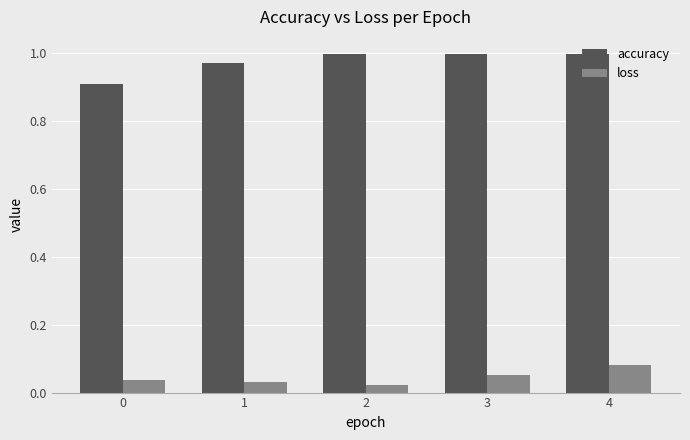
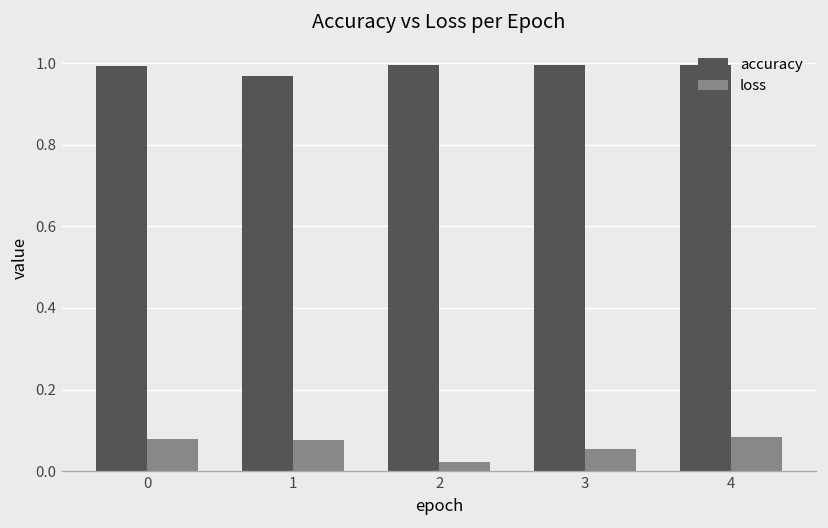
accuracy, 0: 0.91 -> 0.99
loss, 0: 0.04 -> 0.08
loss, 1: 0.03 -> 0.08
